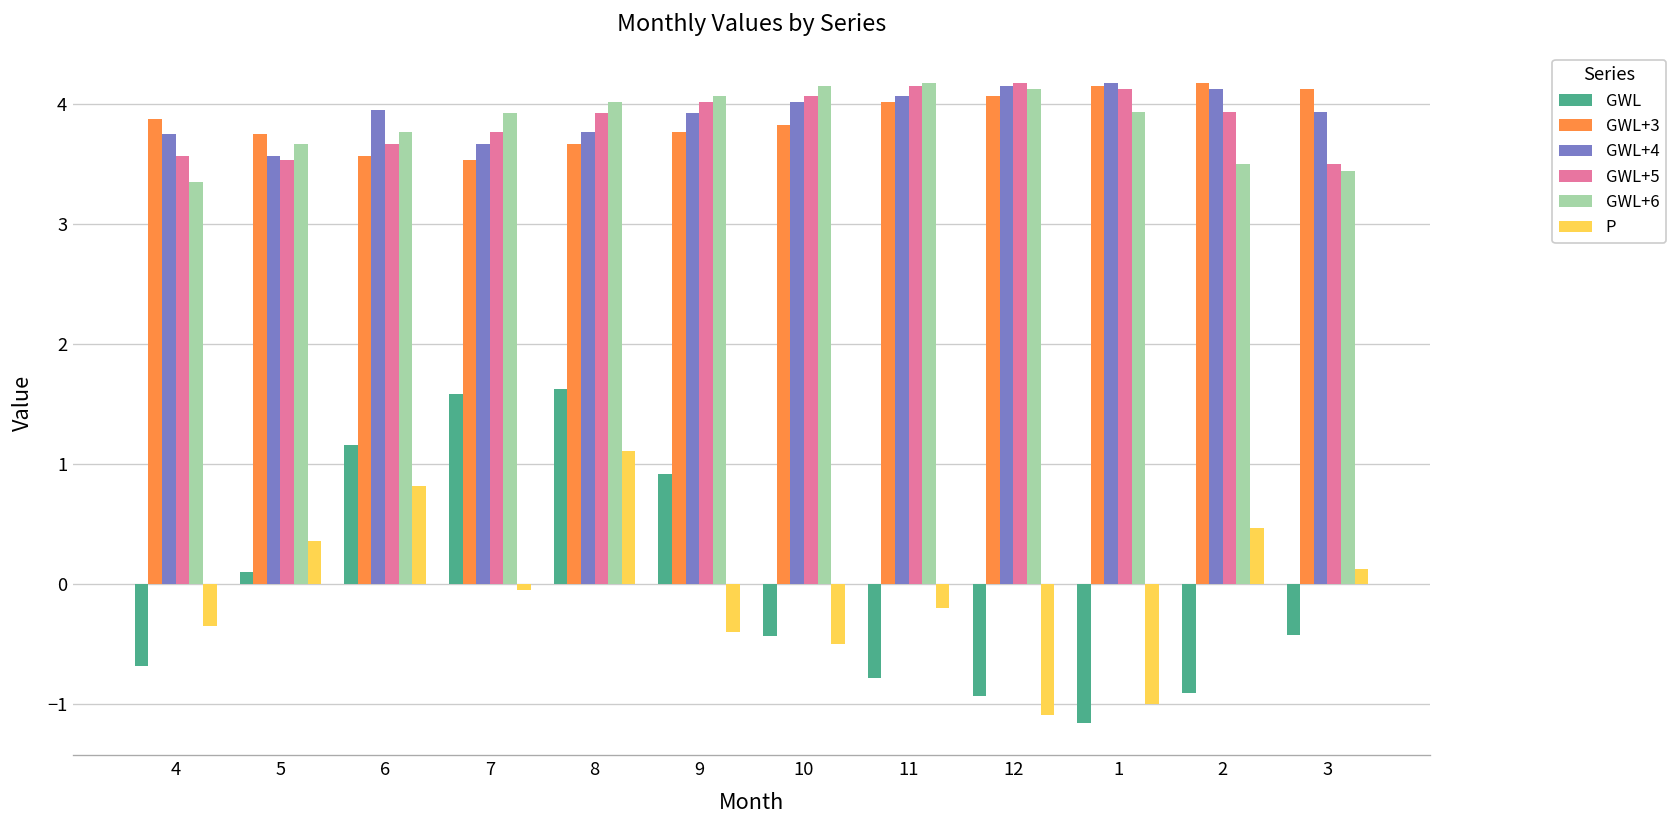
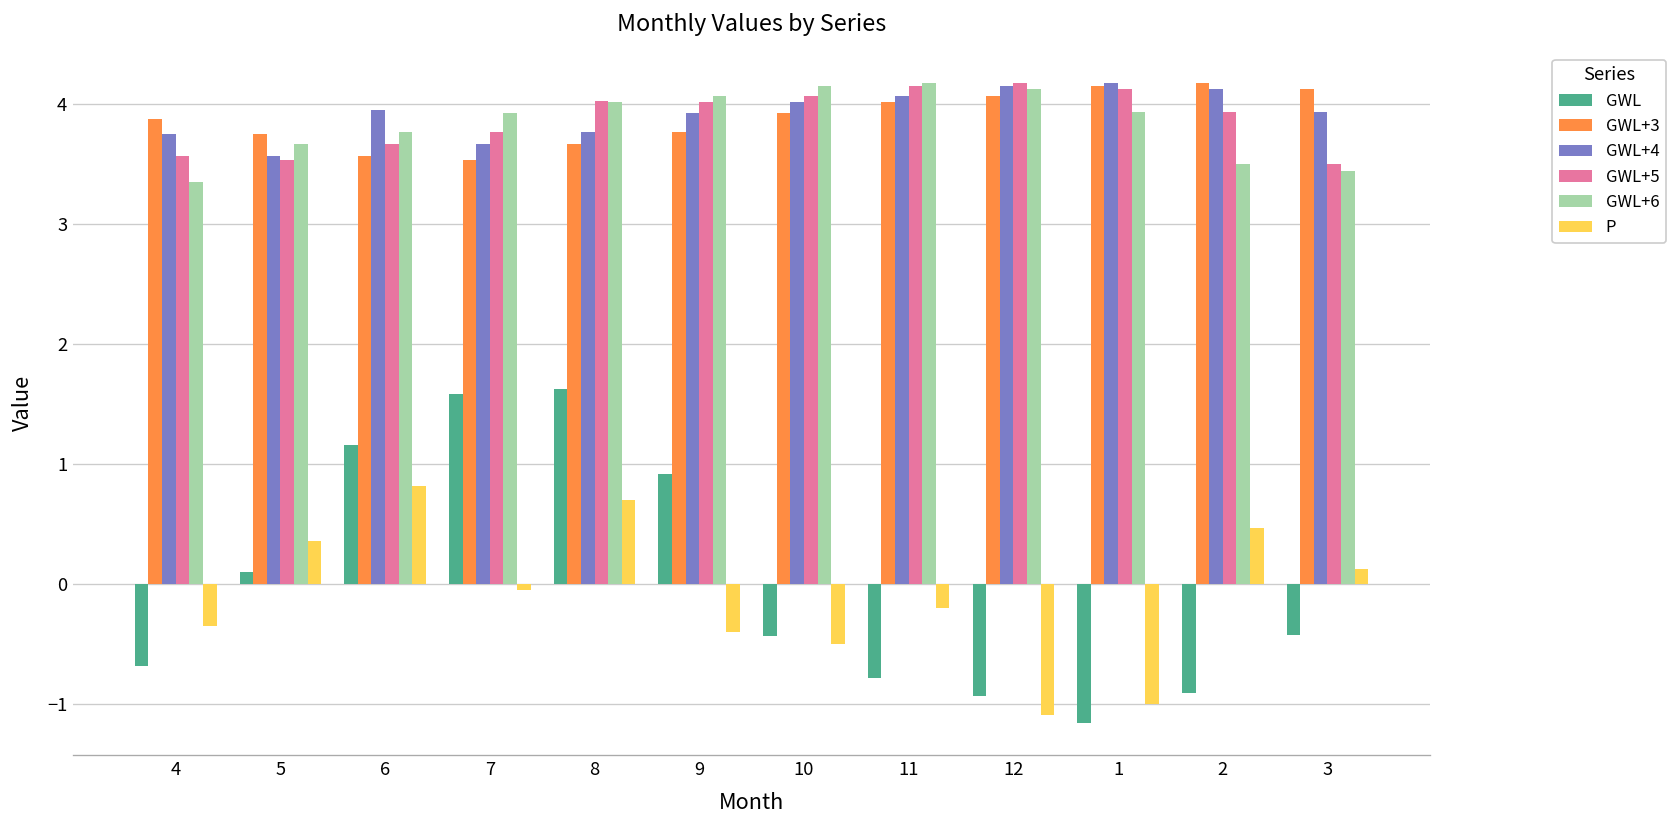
GWL+5, 8: 3.92 -> 4.02
P, 8: 1.11 -> 0.70
GWL+3, 10: 3.82 -> 3.92
